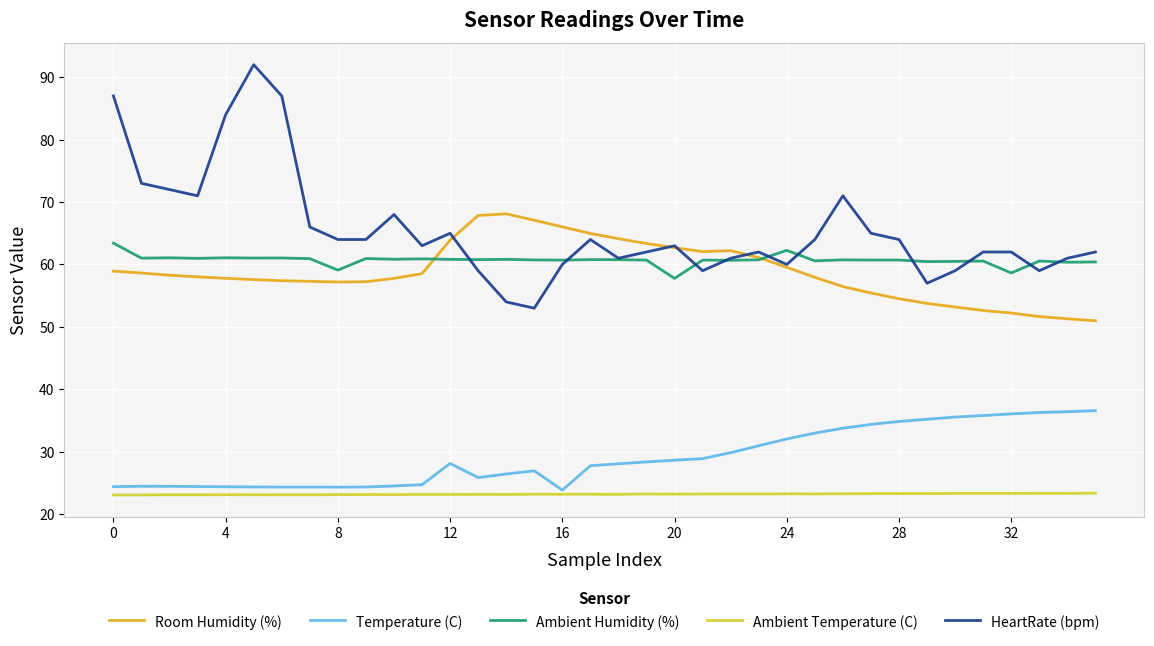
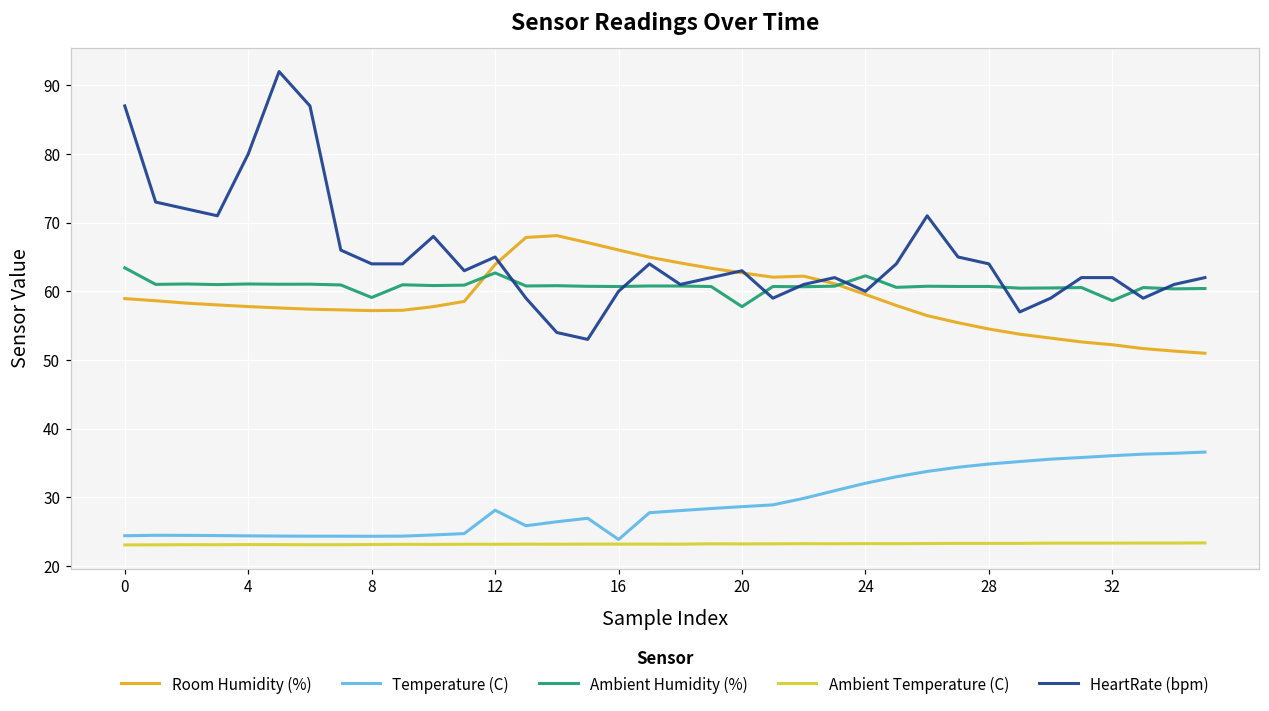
HeartRate (bpm), 4: 84 -> 80
Ambient Humidity (%), 12: 61 -> 63
